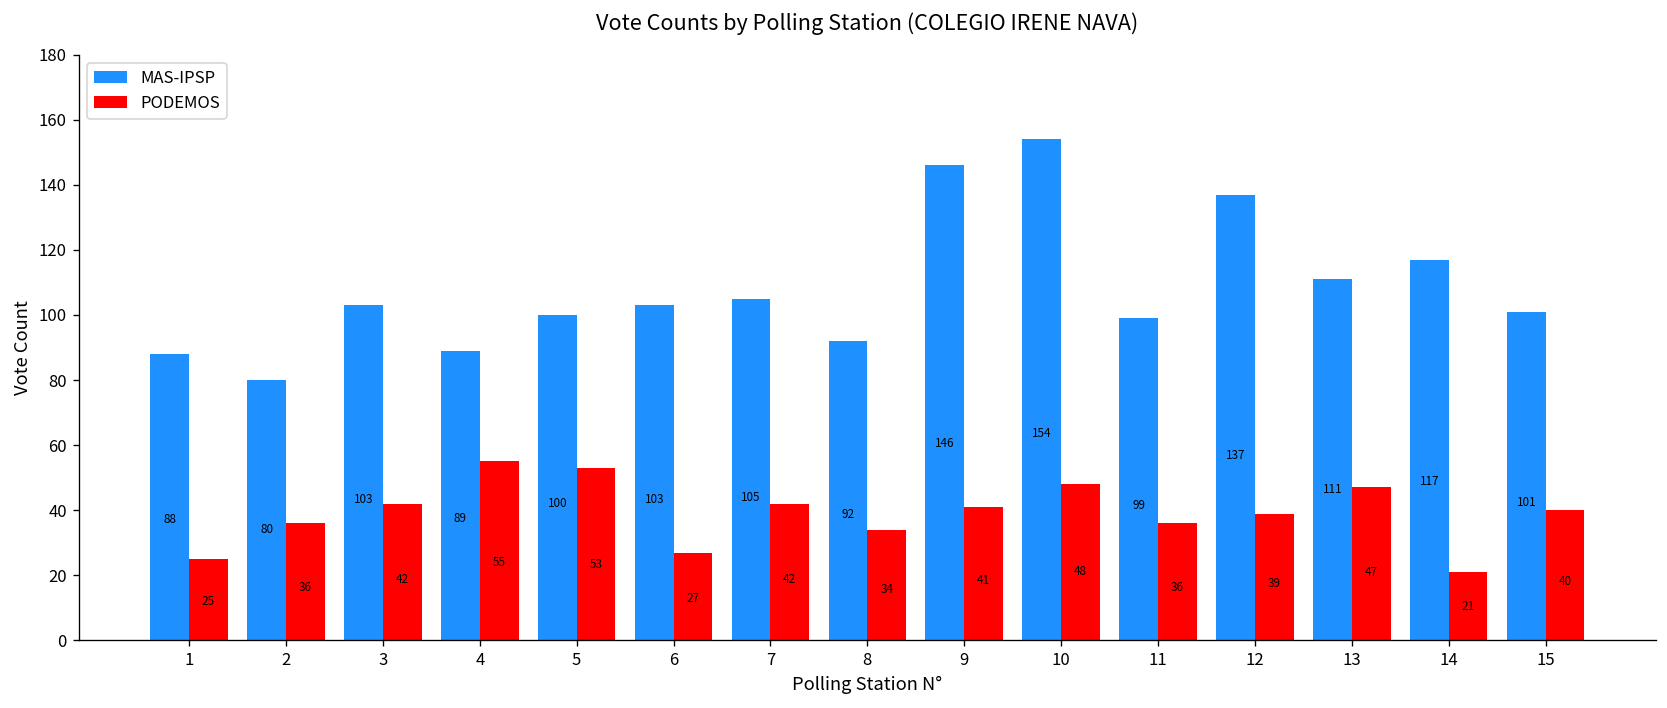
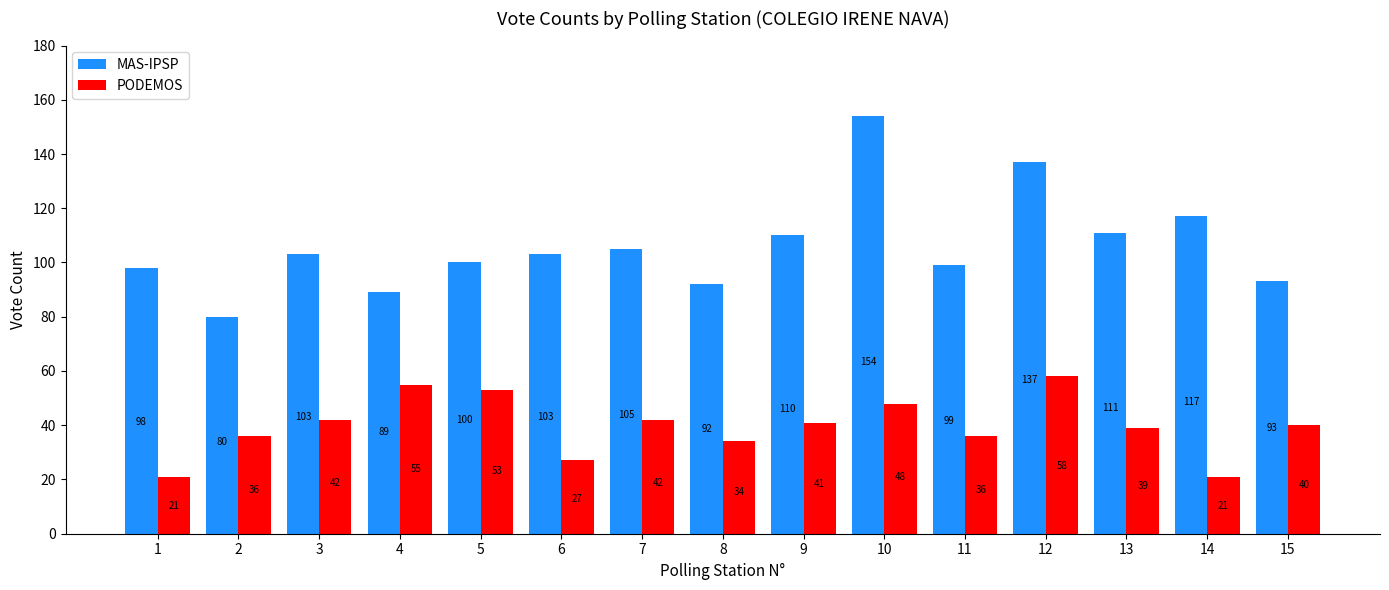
MAS-IPSP, 1: 88 -> 98
PODEMOS, 1: 25 -> 21
MAS-IPSP, 9: 146 -> 110
PODEMOS, 12: 39 -> 58
PODEMOS, 13: 47 -> 39
MAS-IPSP, 15: 101 -> 93
